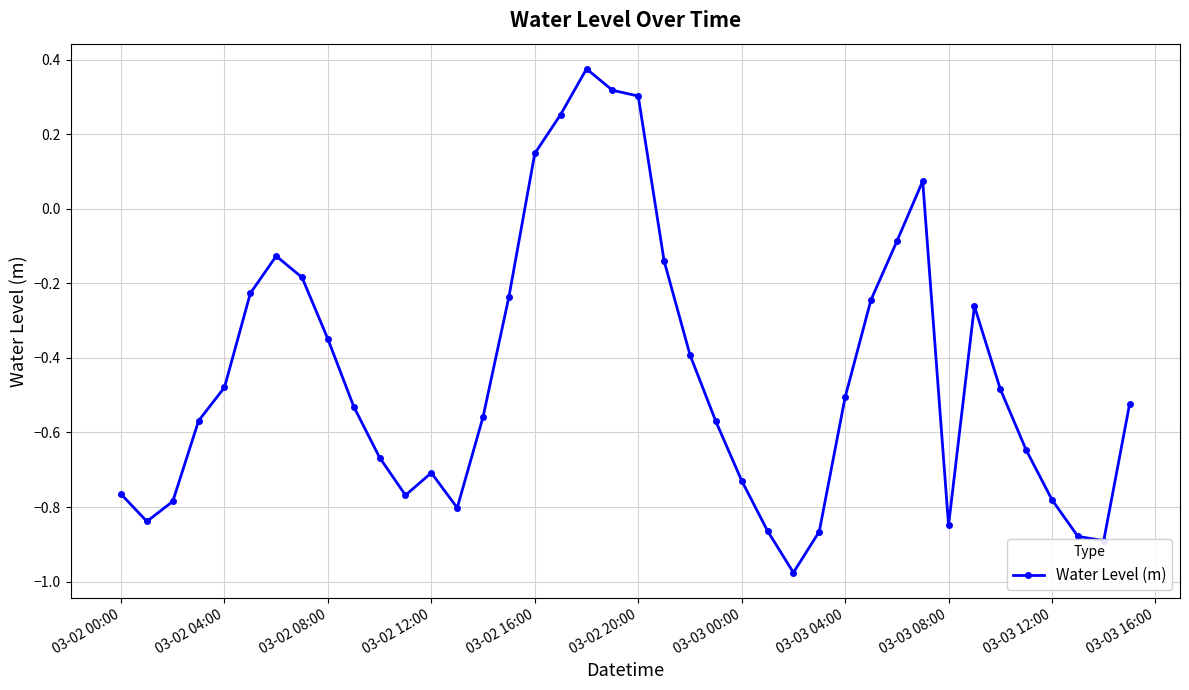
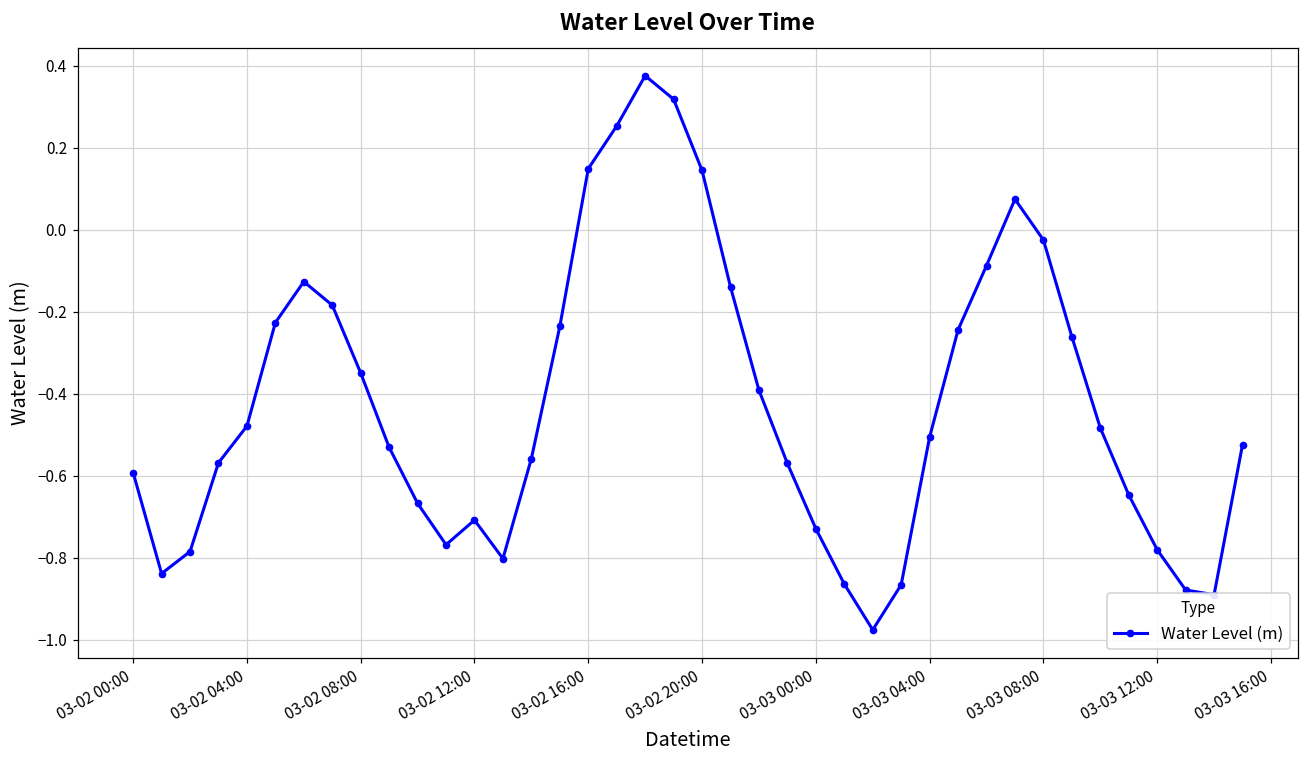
03-02 00:00: -0.77 -> -0.59
03-02 20:00: 0.30 -> 0.14
03-03 08:00: -0.85 -> -0.03
